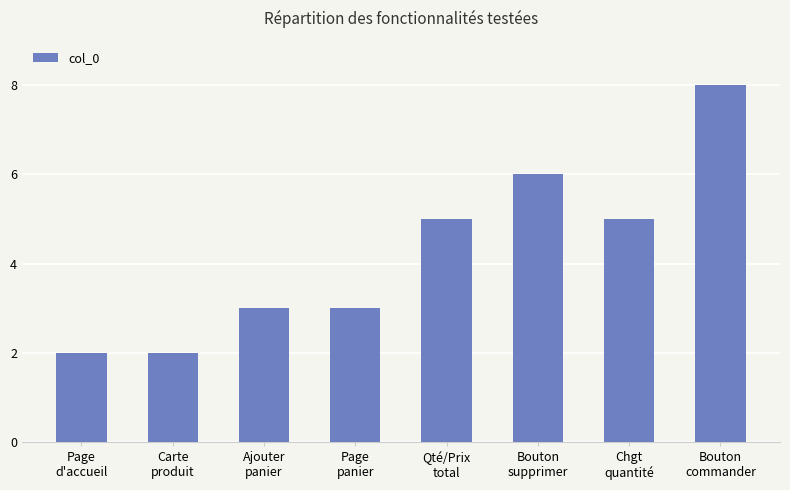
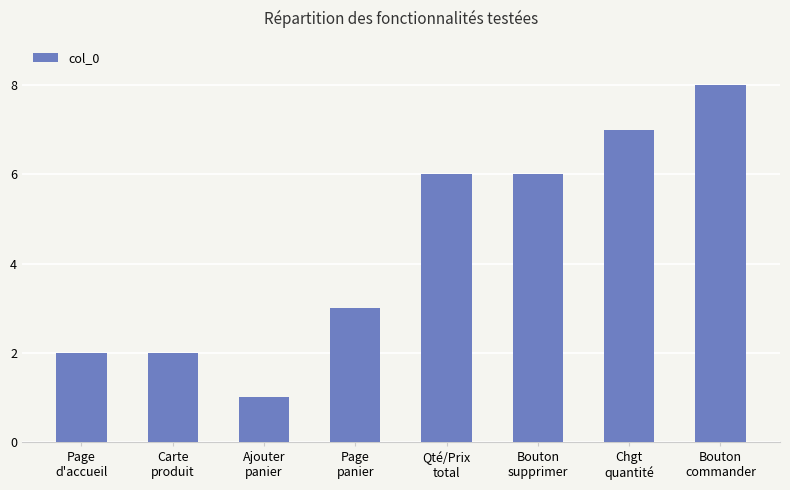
Ajouter panier: 3 -> 1
Qté/Prix total: 5 -> 6
Chgt quantité: 5 -> 7
